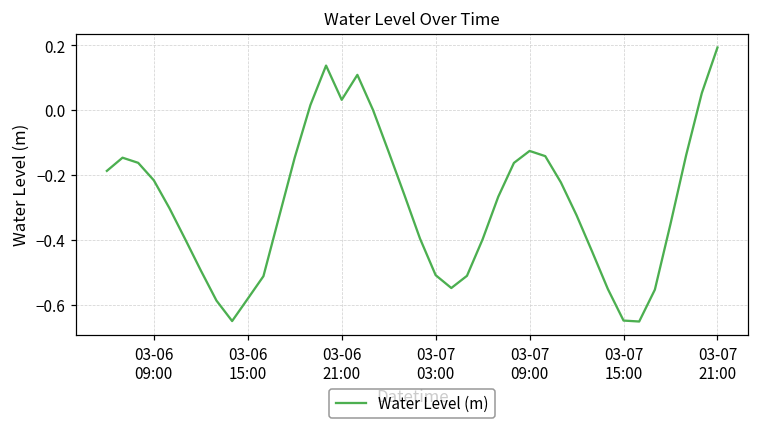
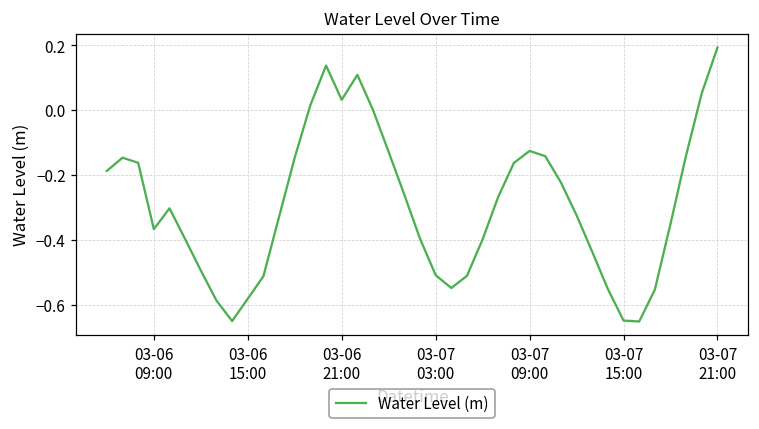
03-06 09:00: -0.22 -> -0.37
